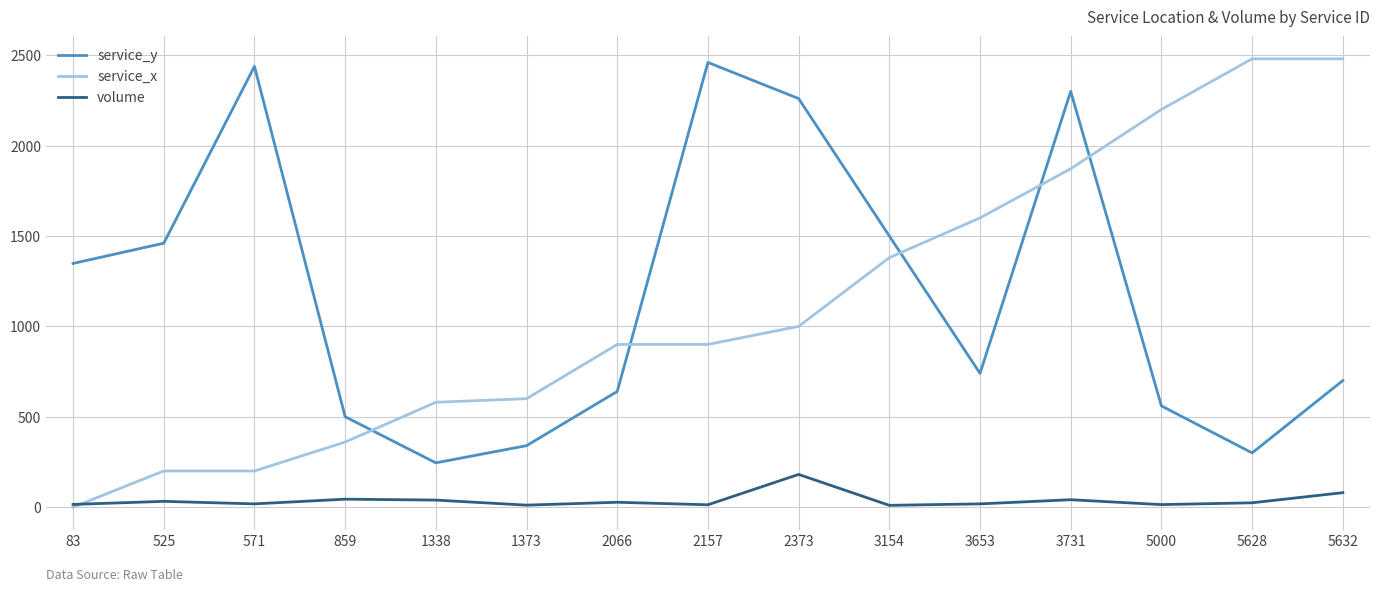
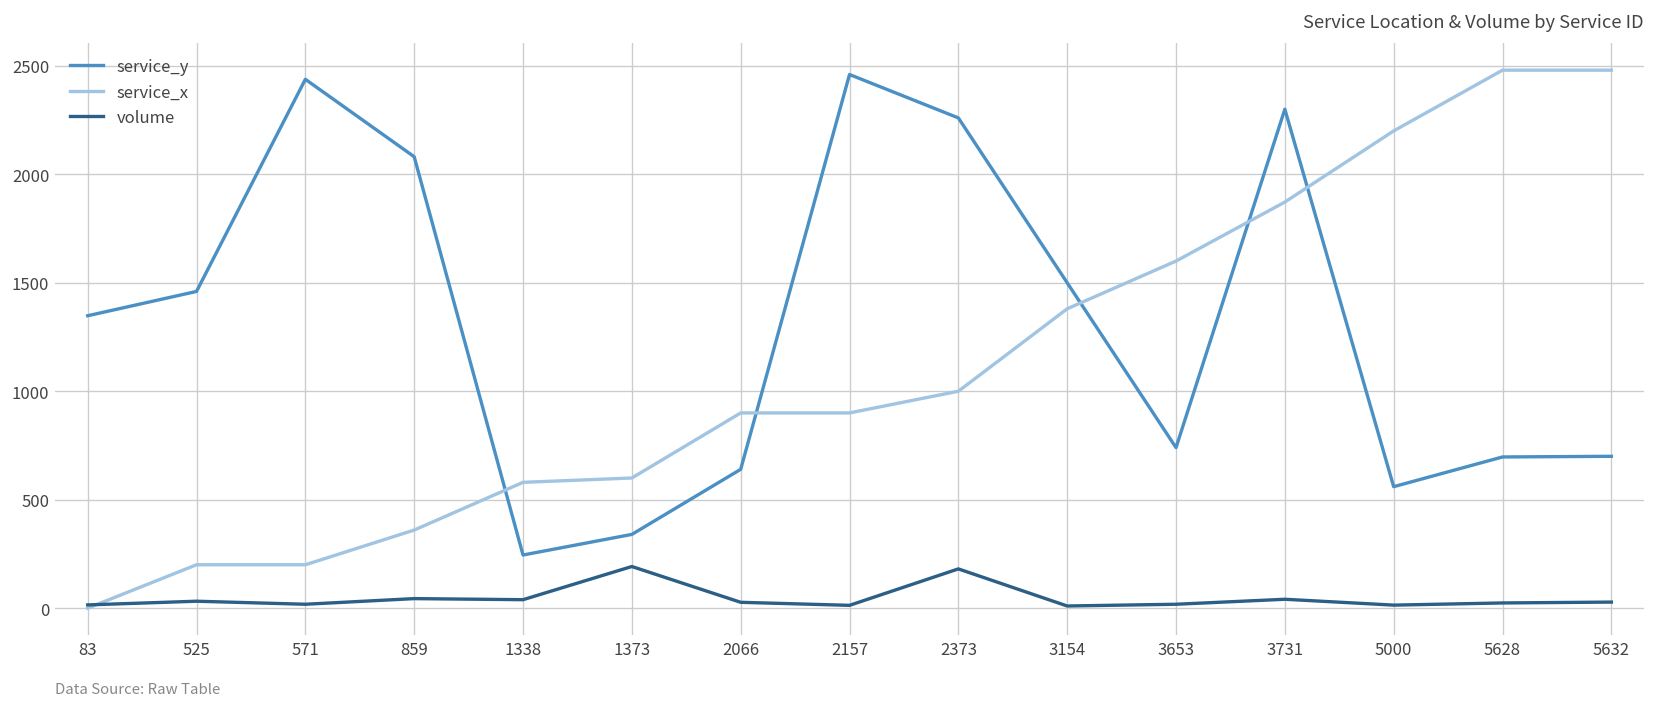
service_y, 859: 500 -> 2080
volume, 1373: 10 -> 190
service_y, 5628: 300 -> 700
volume, 5632: 80 -> 30
